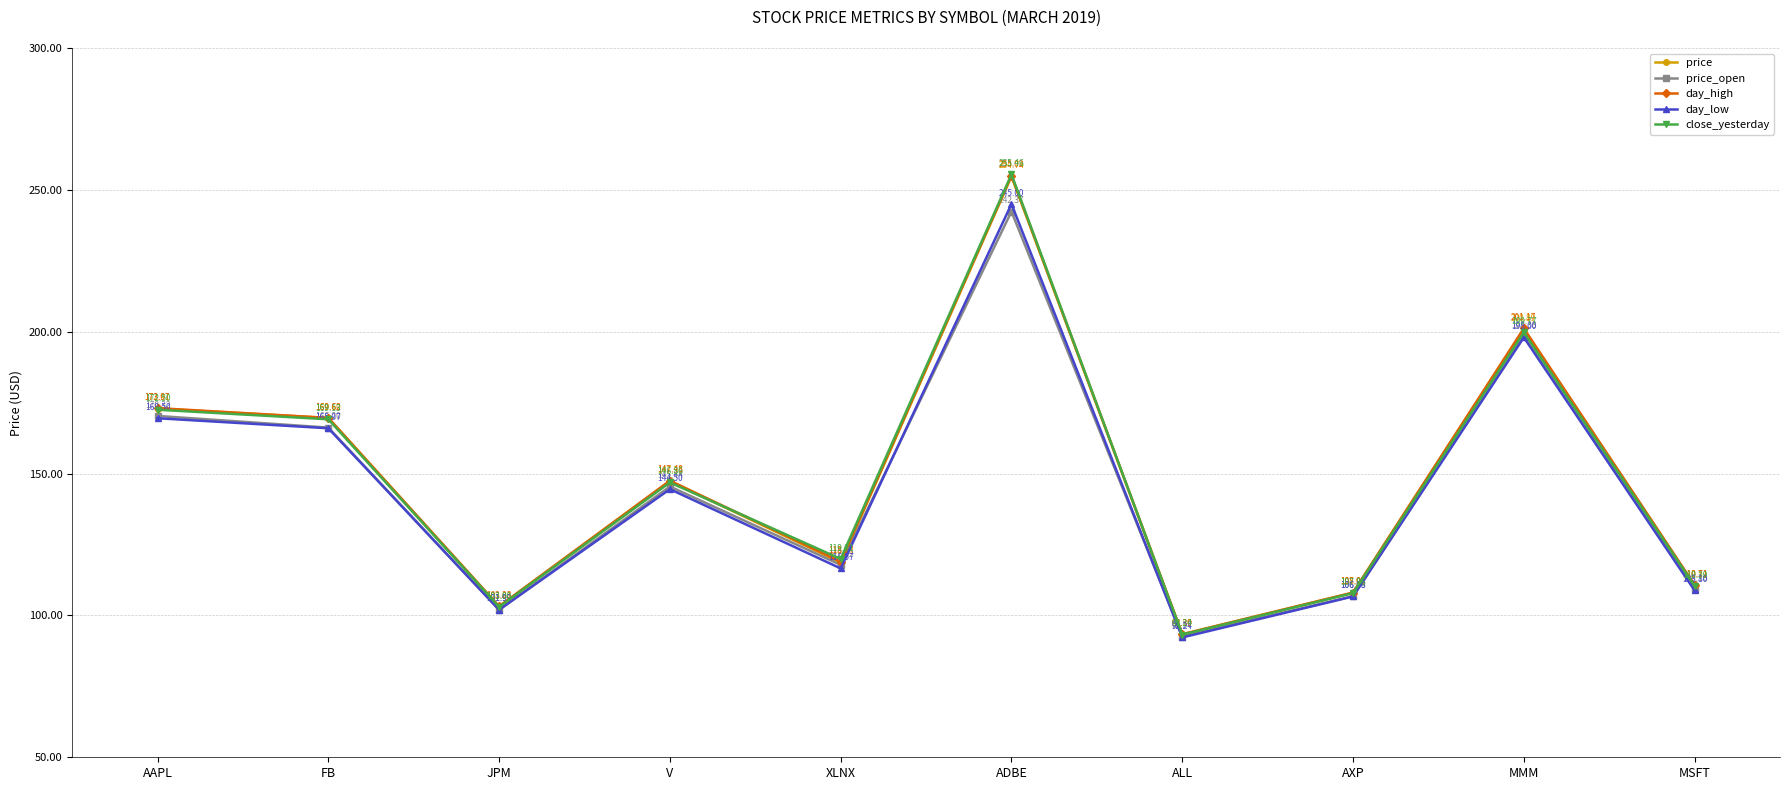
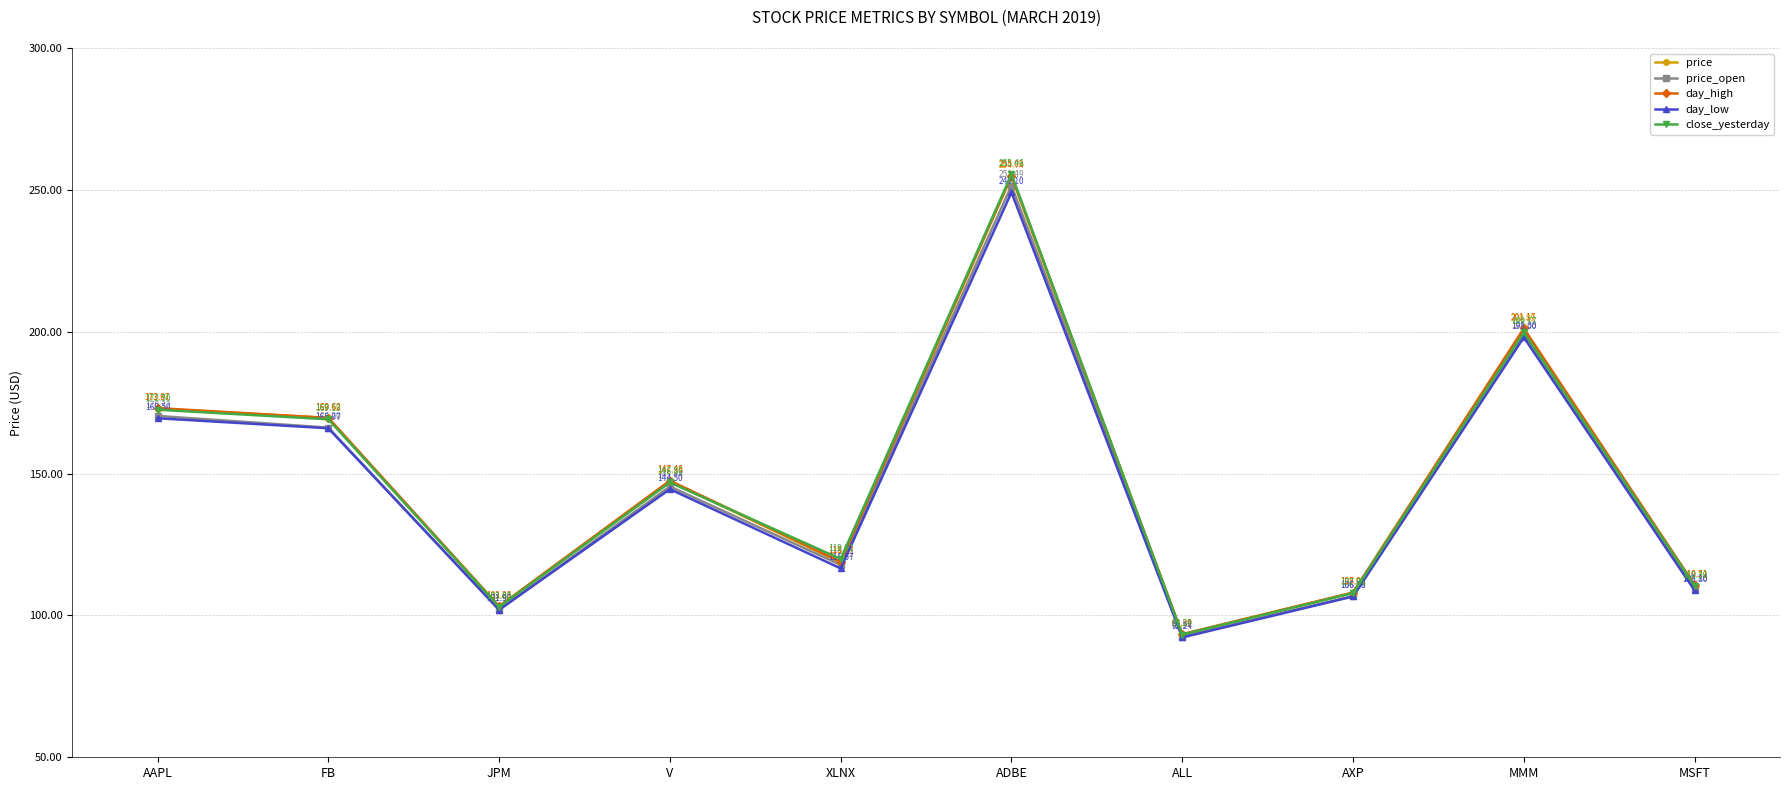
price_open, ADBE: 242.37 -> 251.49
day_low, ADBE: 245.00 -> 249.10
